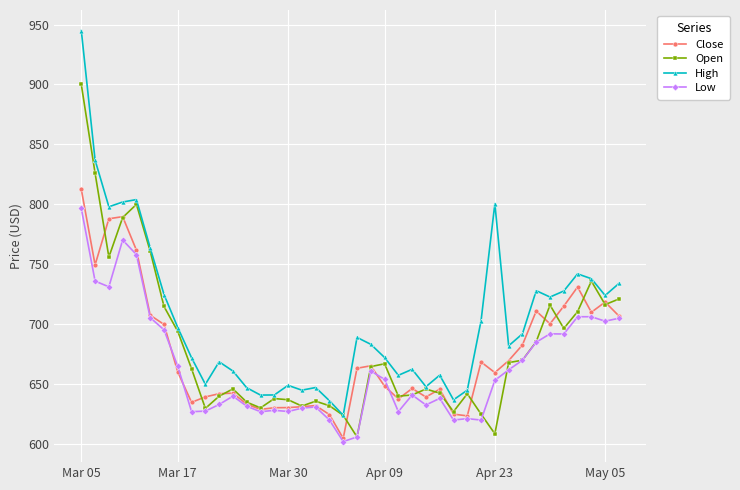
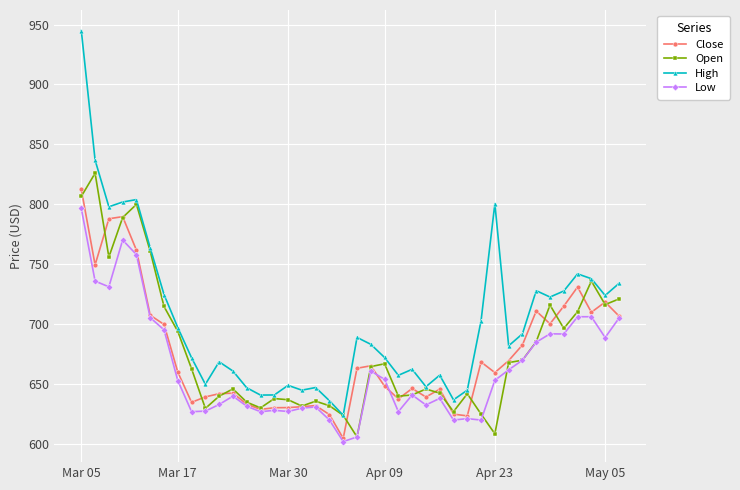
Open, Mar 05: 900 -> 807
Low, Mar 17: 665 -> 653
Low, May 05: 703 -> 689
